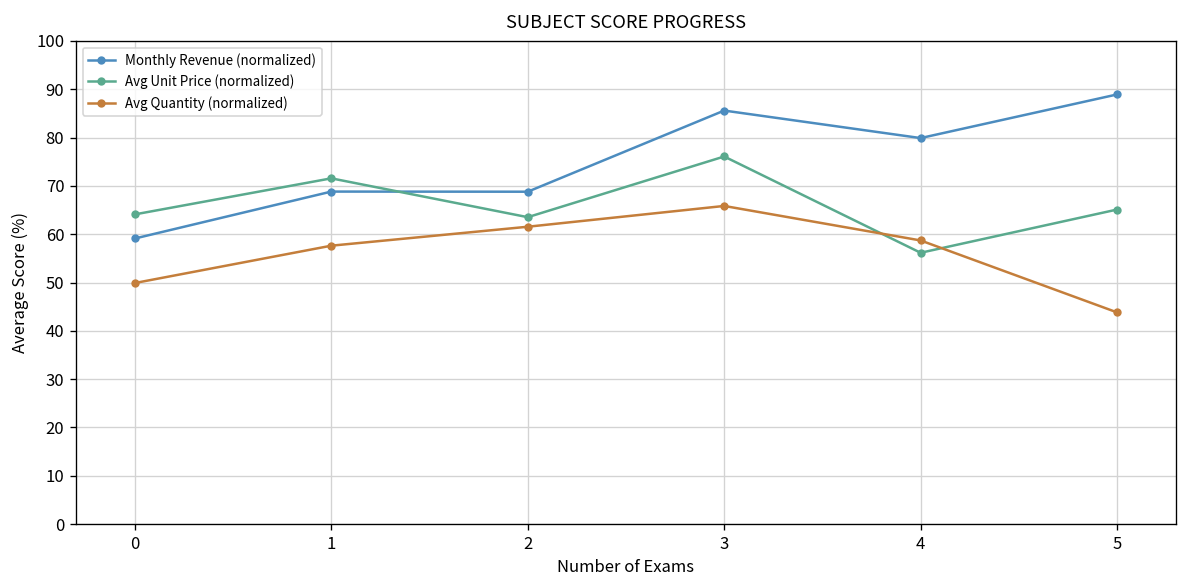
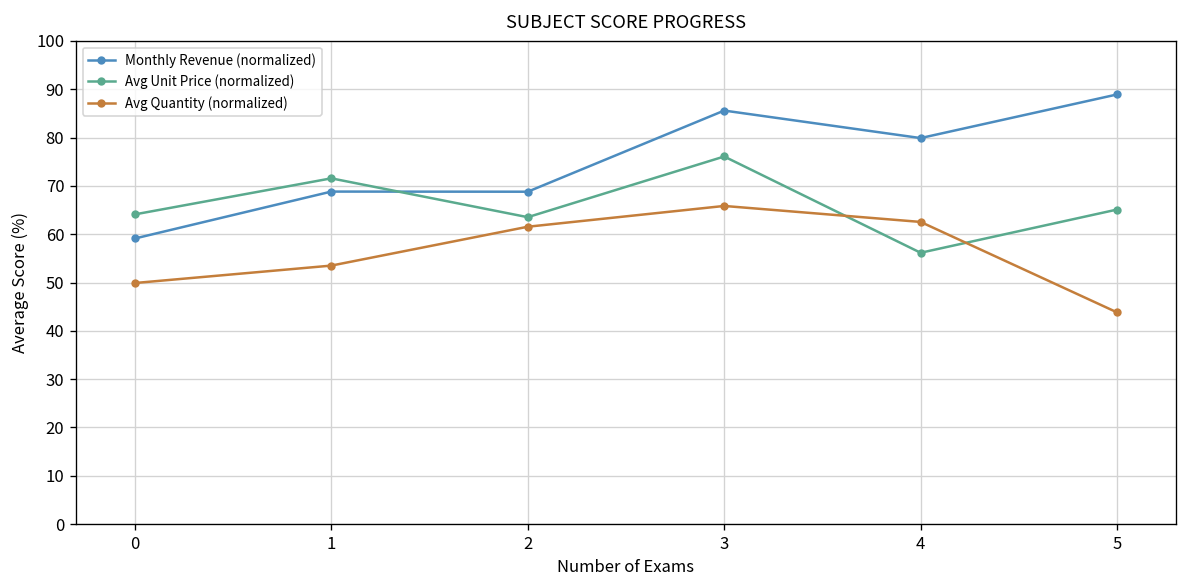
Avg Quantity (normalized), 1: 58 -> 53
Avg Quantity (normalized), 4: 59 -> 63
